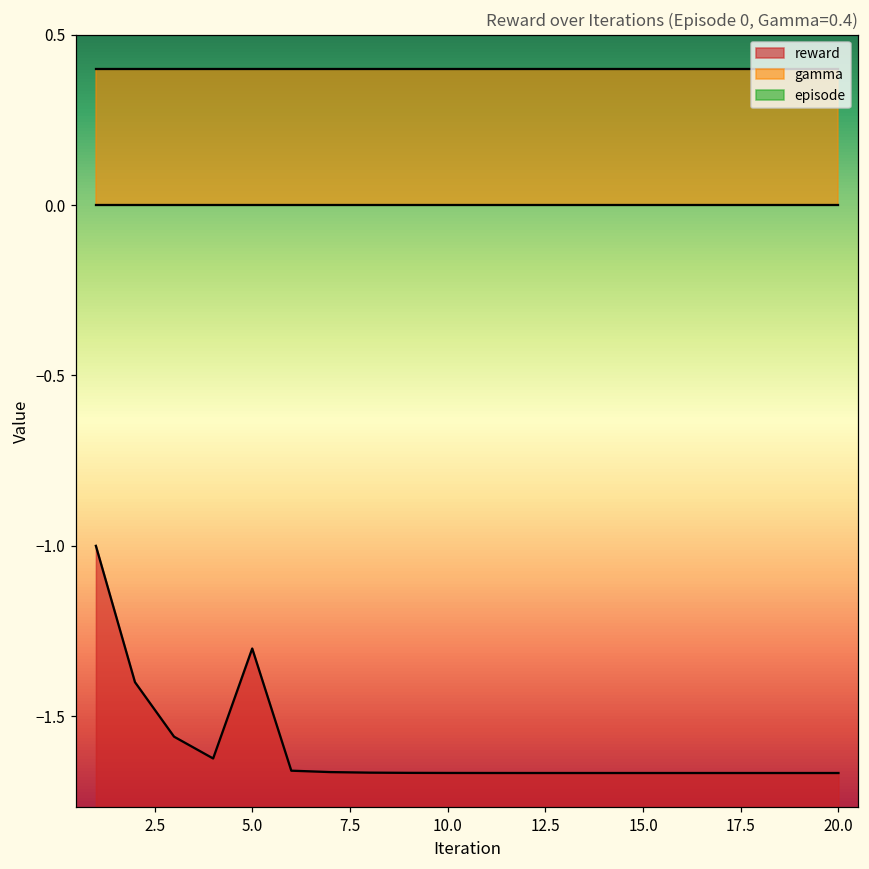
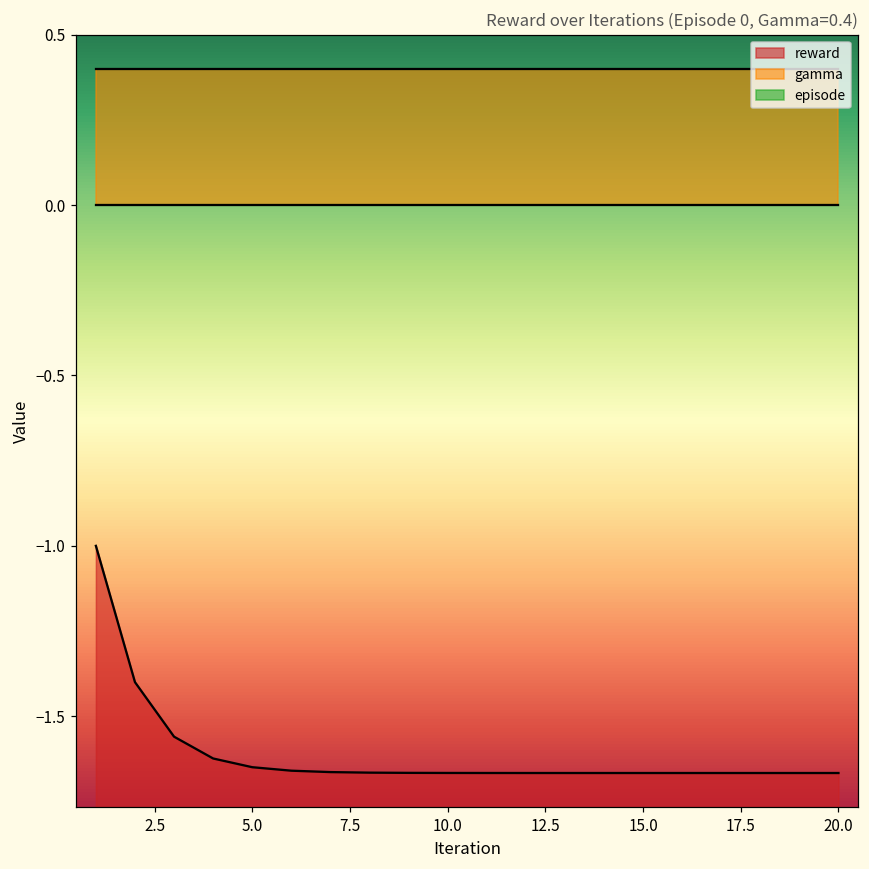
reward, 5.0: -1.30 -> -1.65
